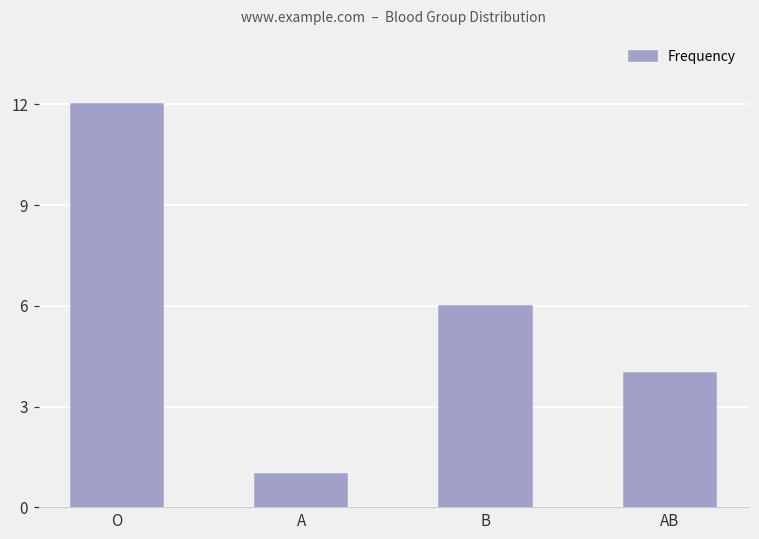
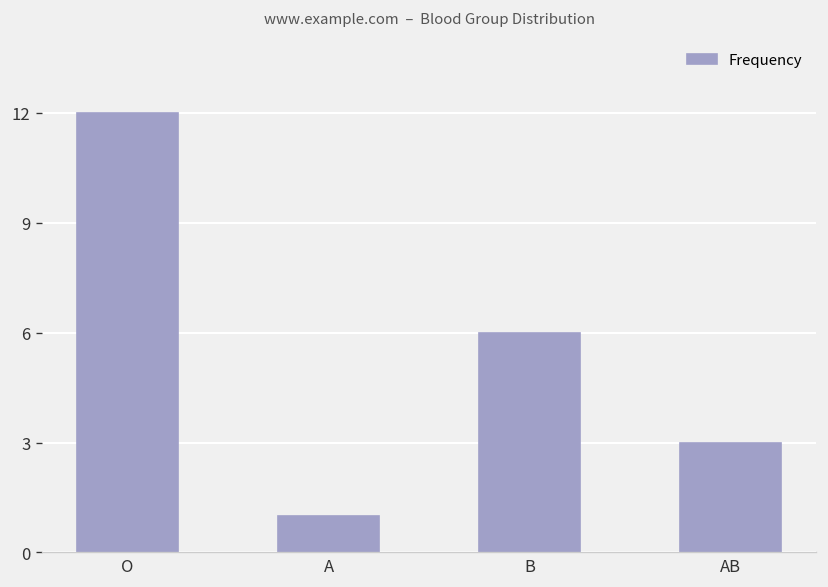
AB: 4 -> 3
